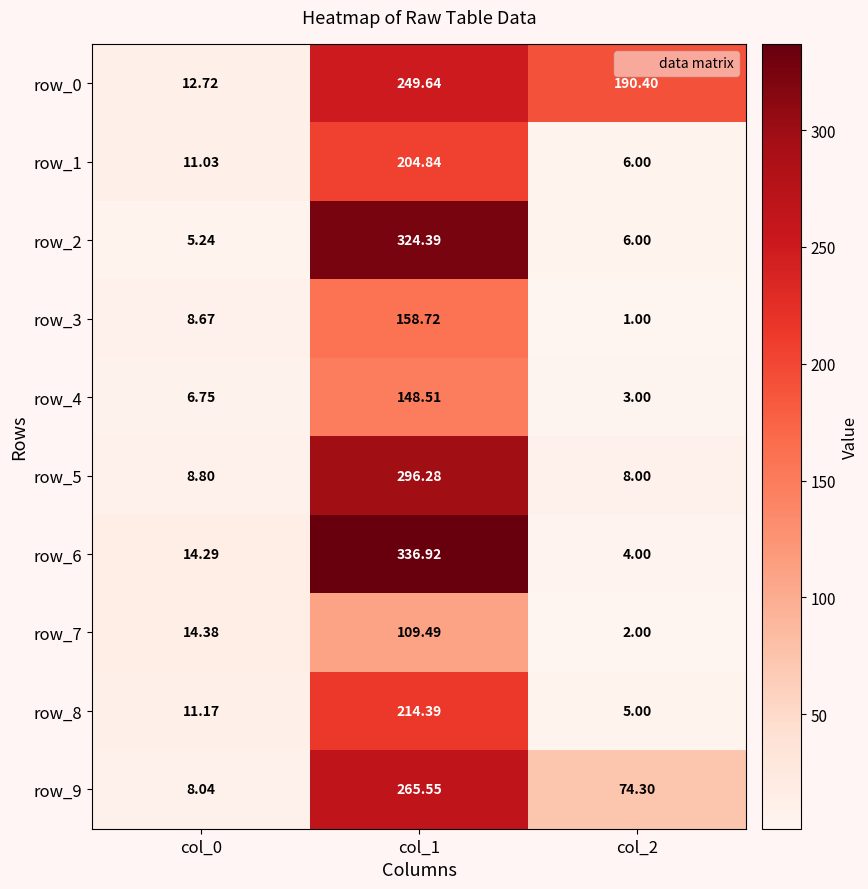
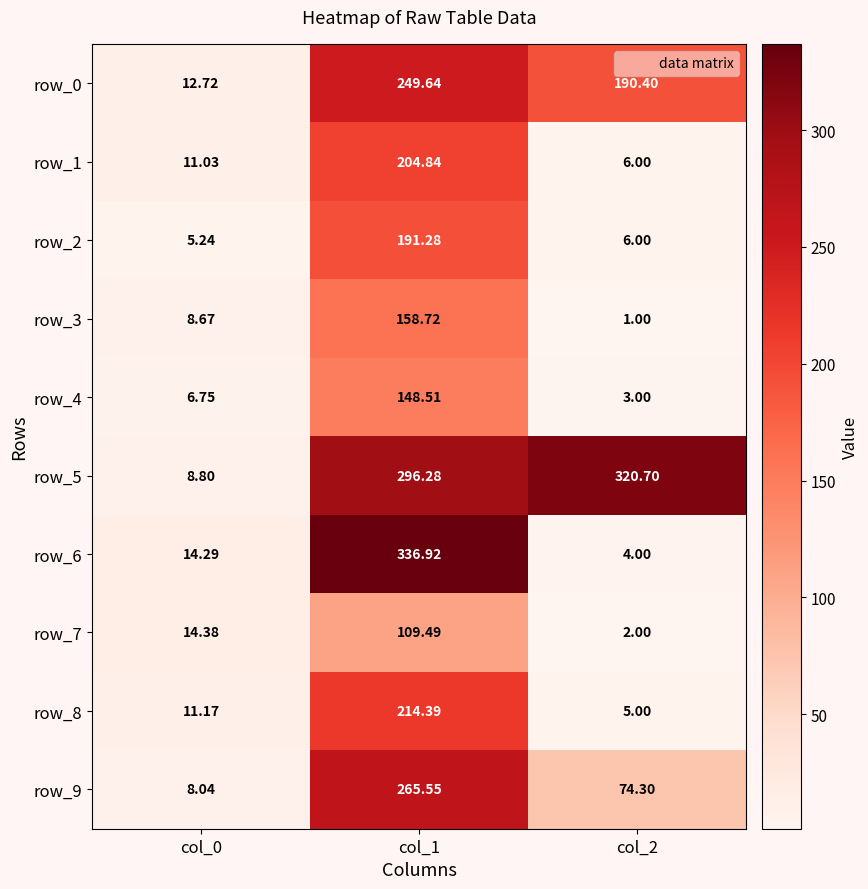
row_2, col_1: 324.39 -> 191.28
row_5, col_2: 8.00 -> 320.70
